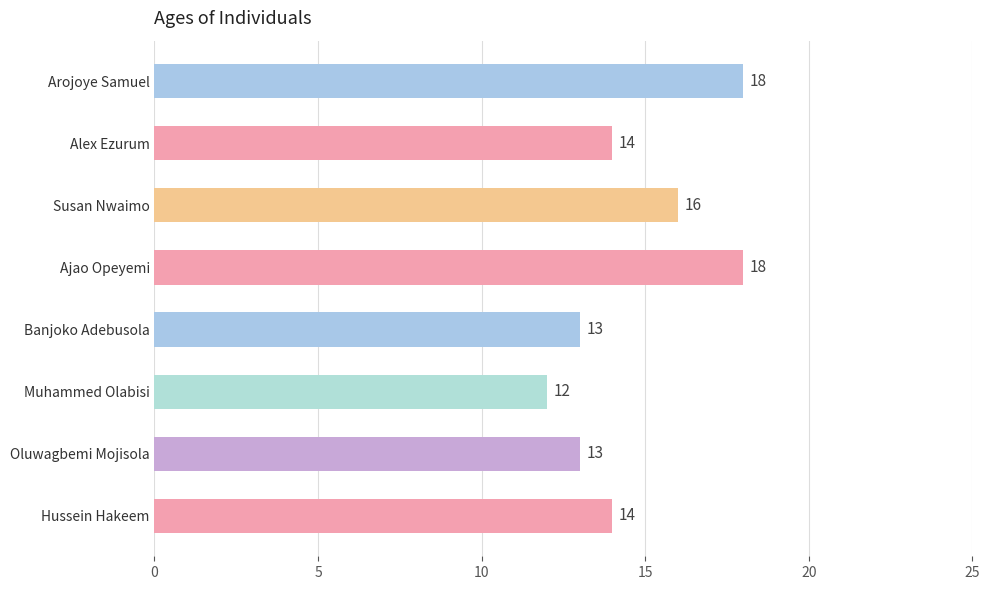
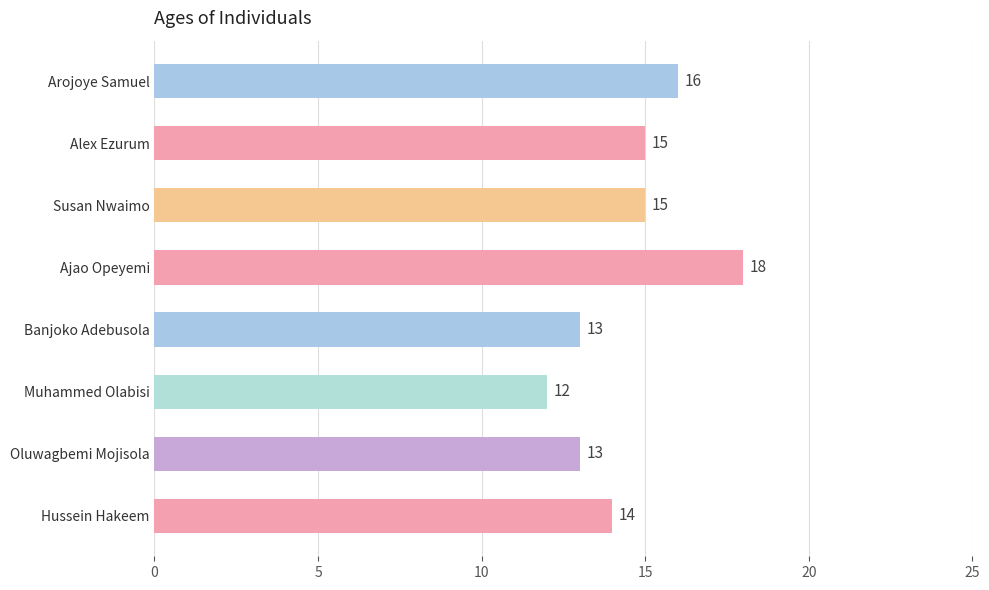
Arojoye Samuel: 18 -> 16
Alex Ezurum: 14 -> 15
Susan Nwaimo: 16 -> 15
